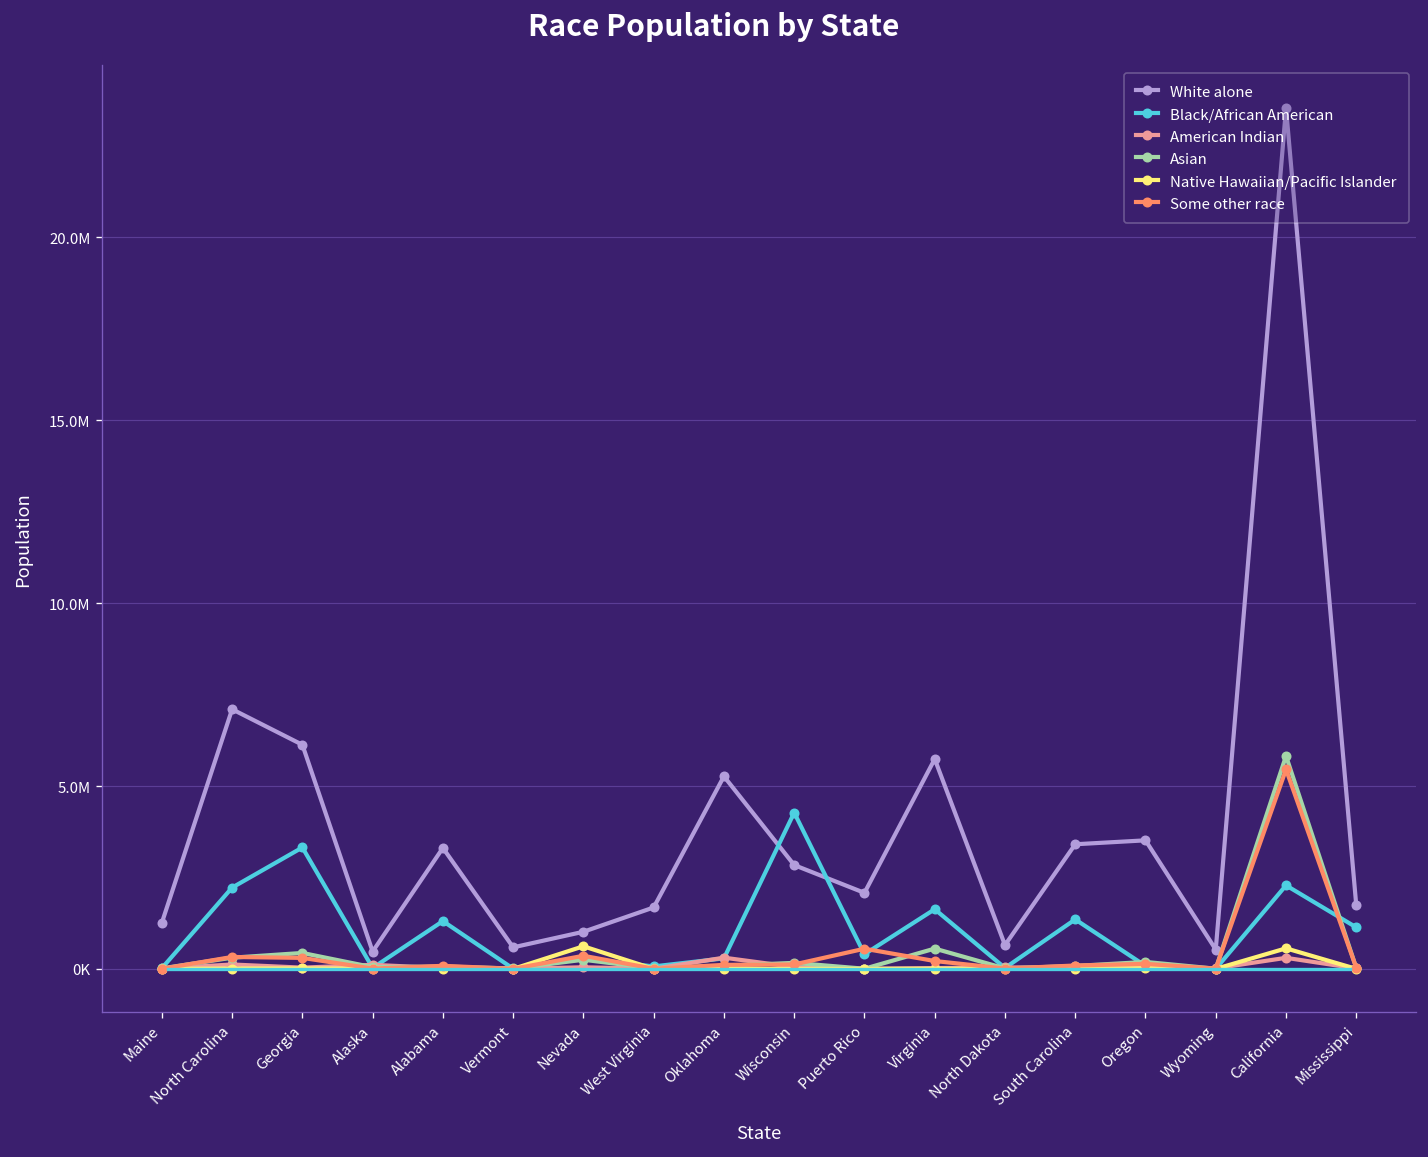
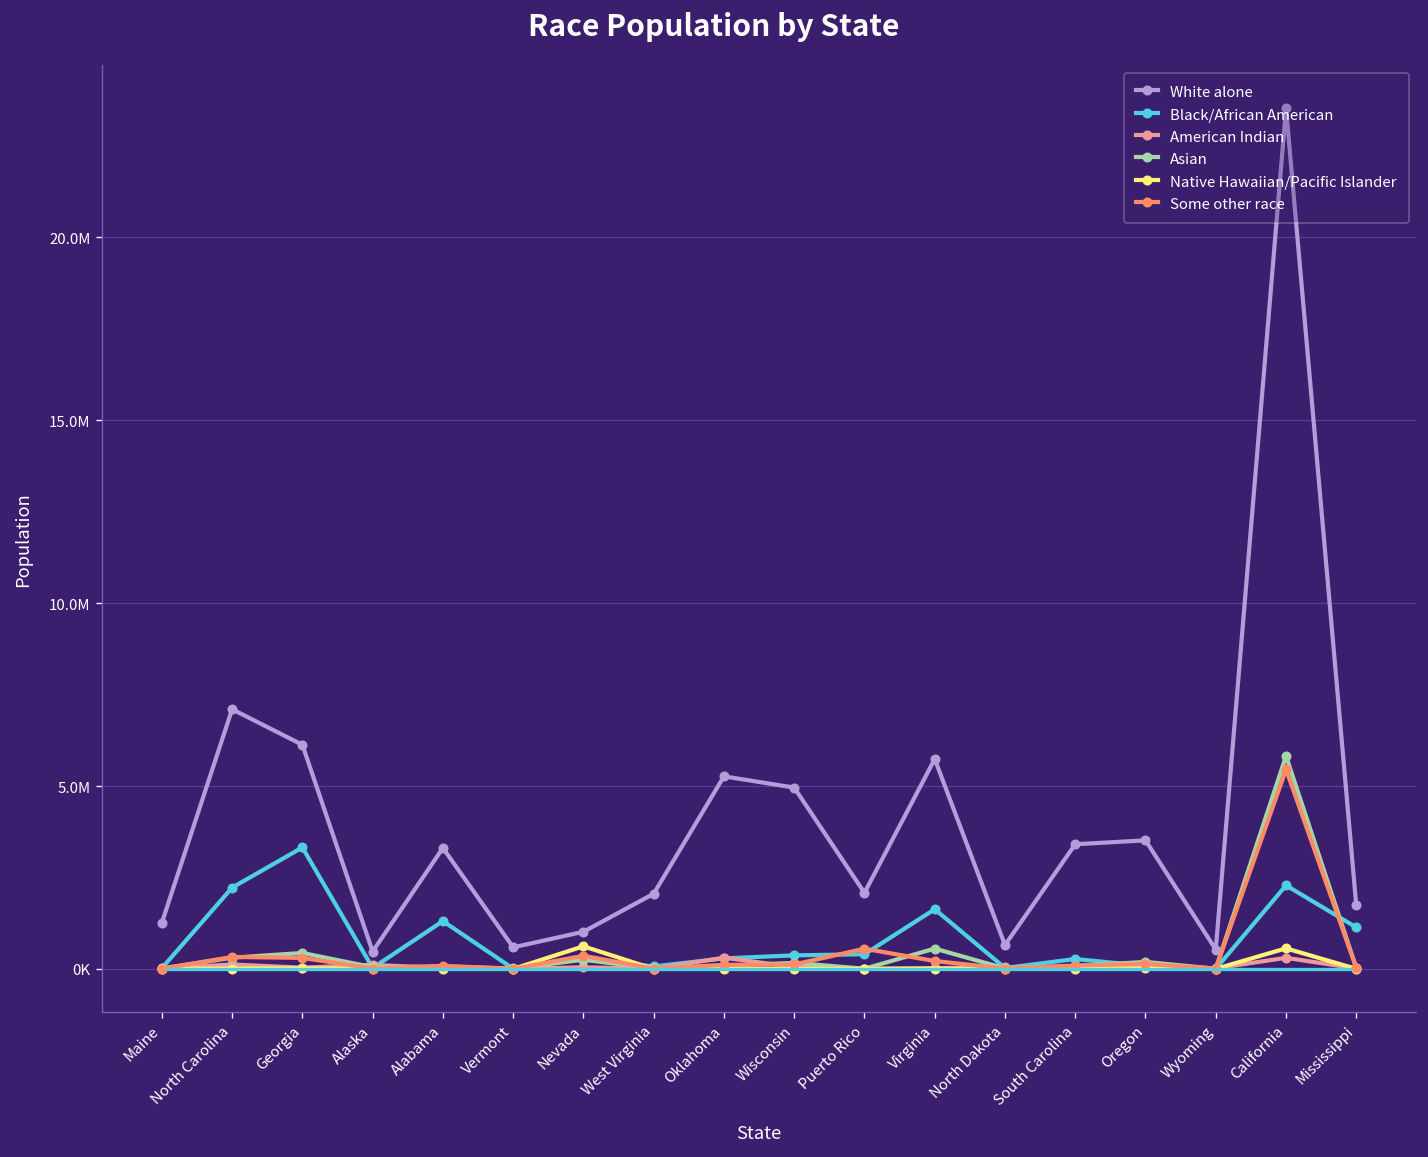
White alone, West Virginia: 1700000 -> 2100000
White alone, Wisconsin: 2800000 -> 5000000
Black/African American, Wisconsin: 4300000 -> 400000
Black/African American, South Carolina: 1400000 -> 300000
